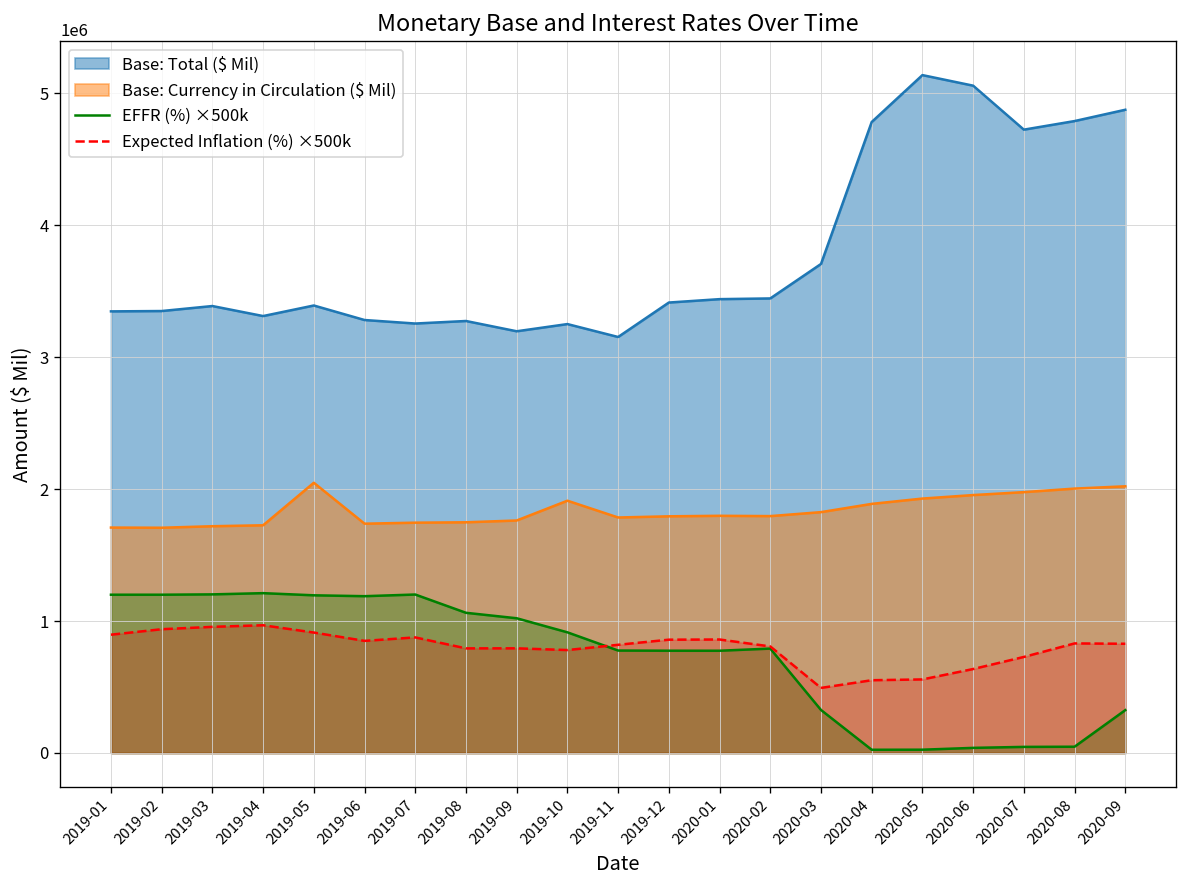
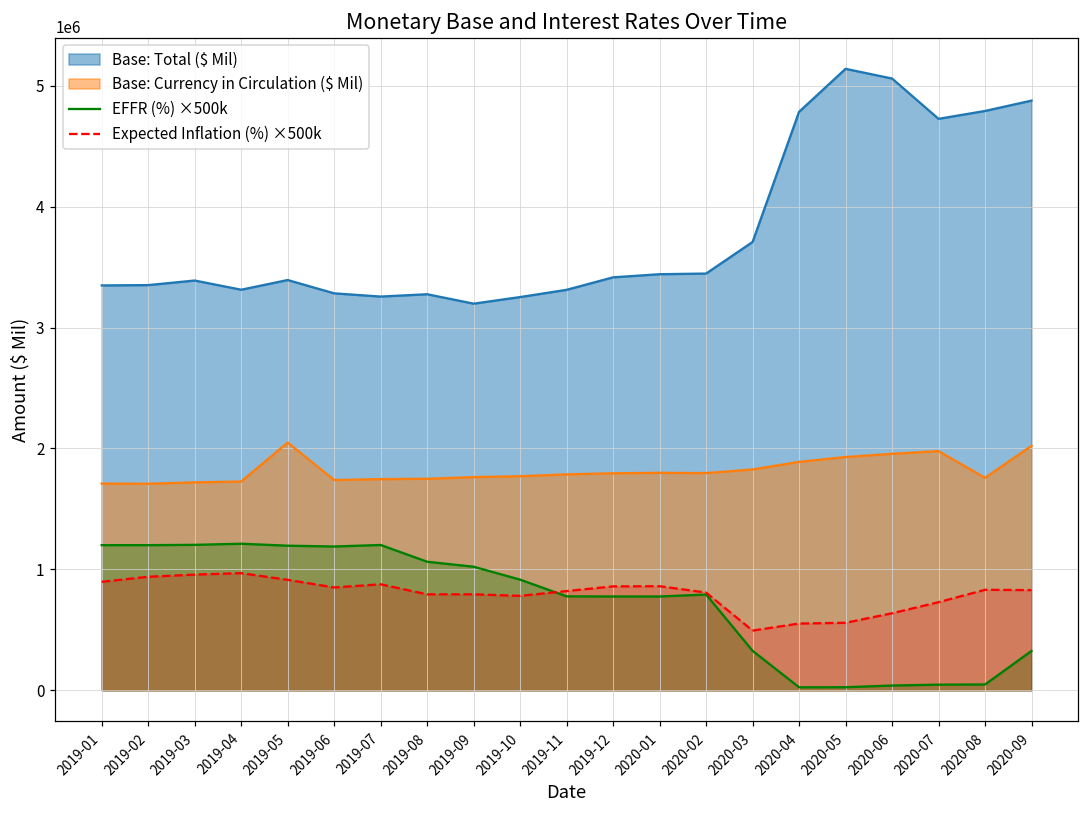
Base: Currency in Circulation ($ Mil), 2019-10: 1910000 -> 1770000
Base: Total ($ Mil), 2019-11: 3150000 -> 3310000
Base: Currency in Circulation ($ Mil), 2020-08: 2000000 -> 1760000
